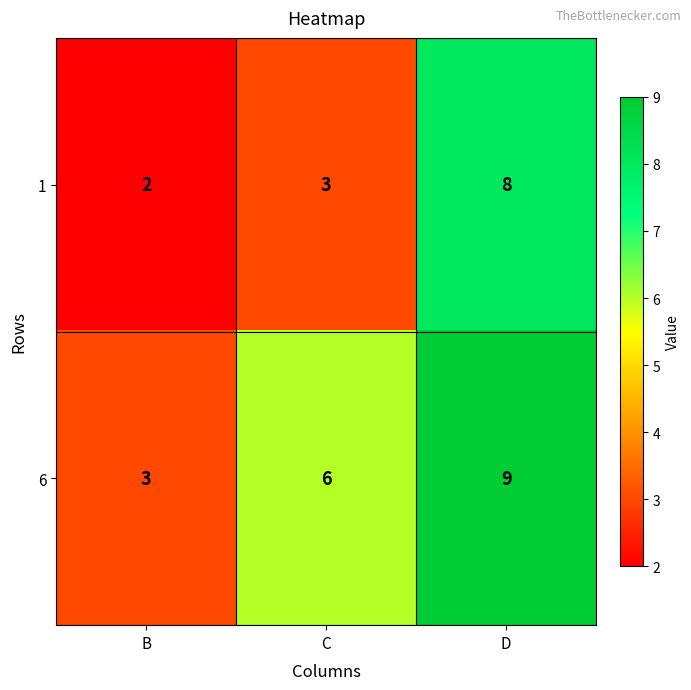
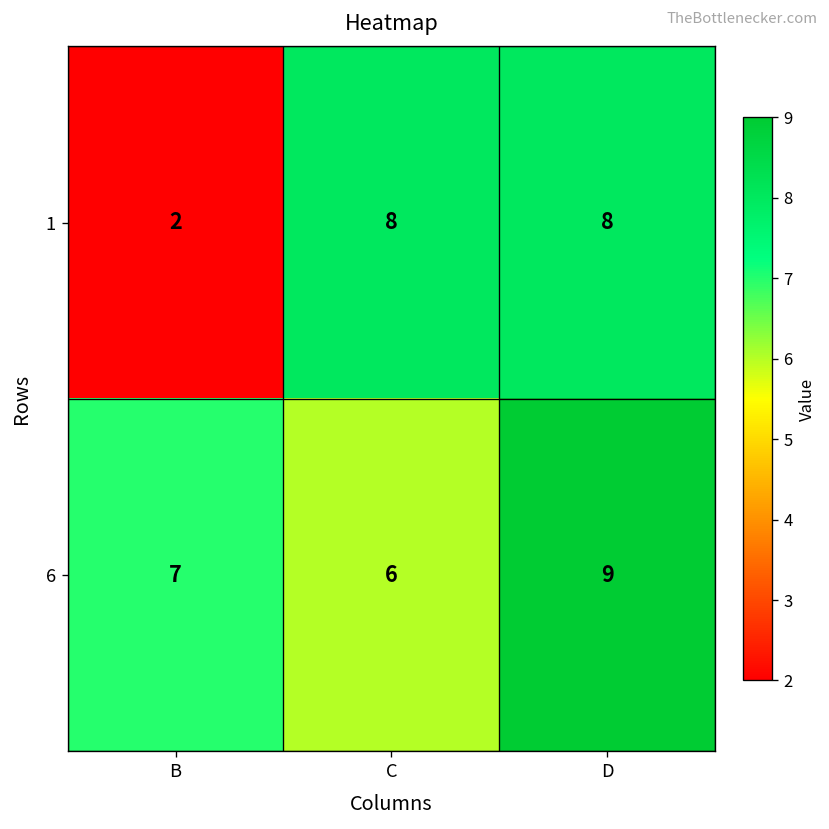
1, C: 3 -> 8
6, B: 3 -> 7
